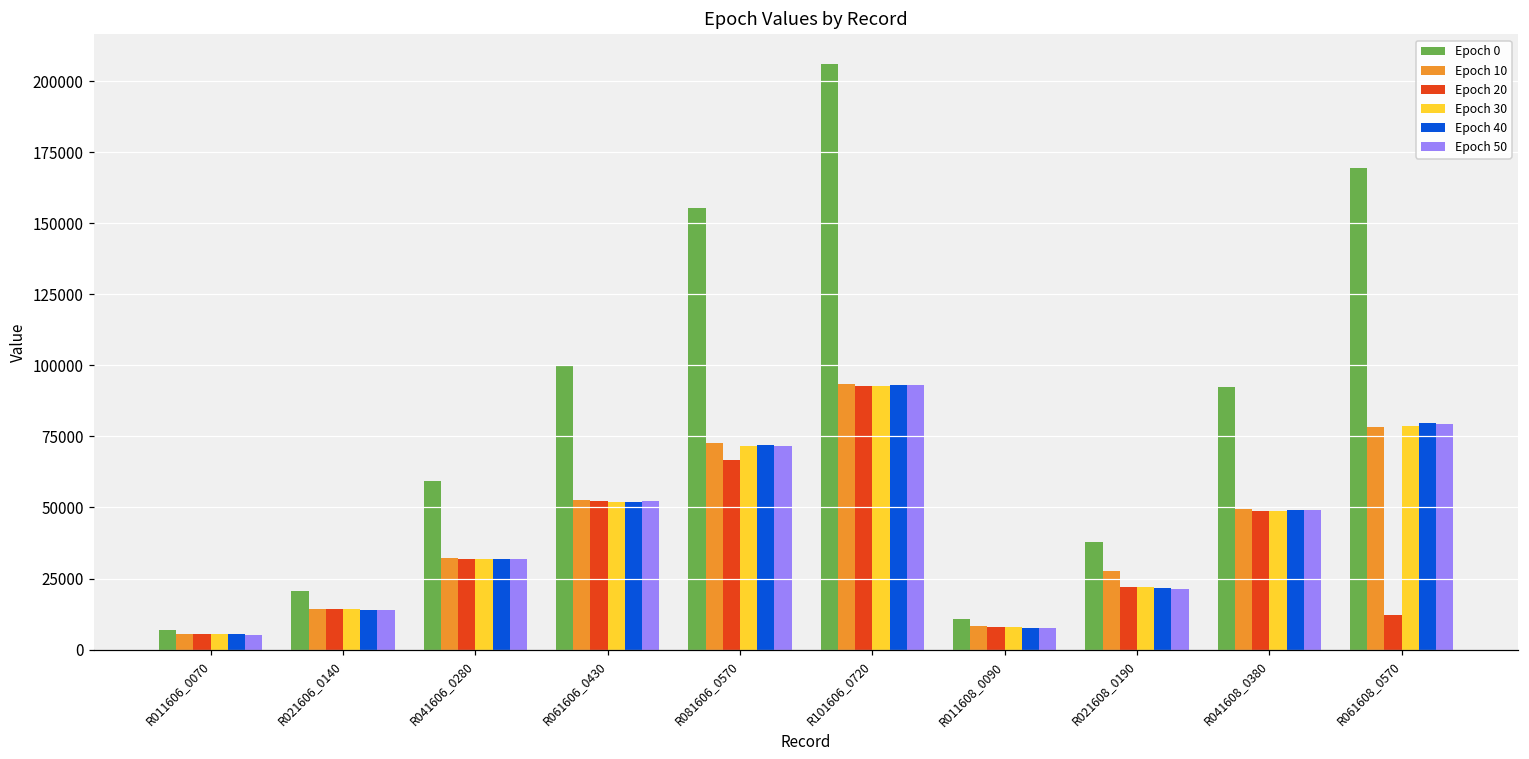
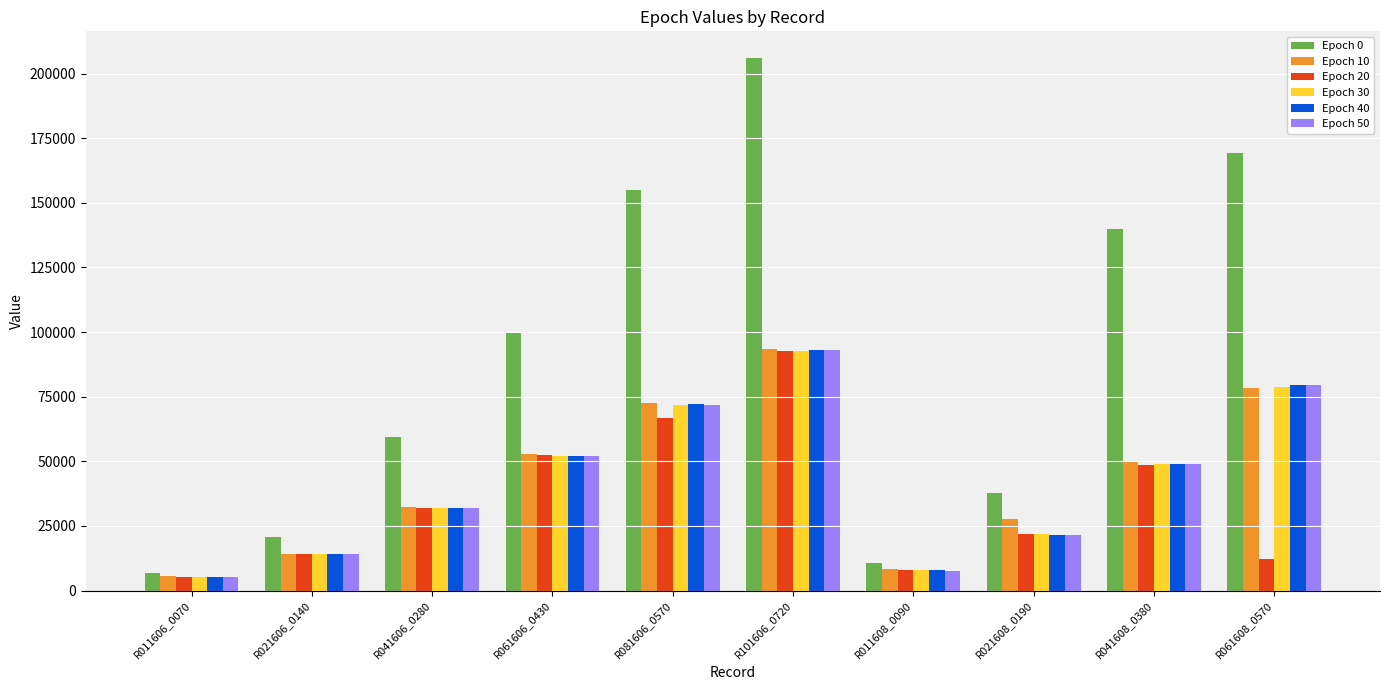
Epoch 0, R041608_0380: 92000 -> 140000
